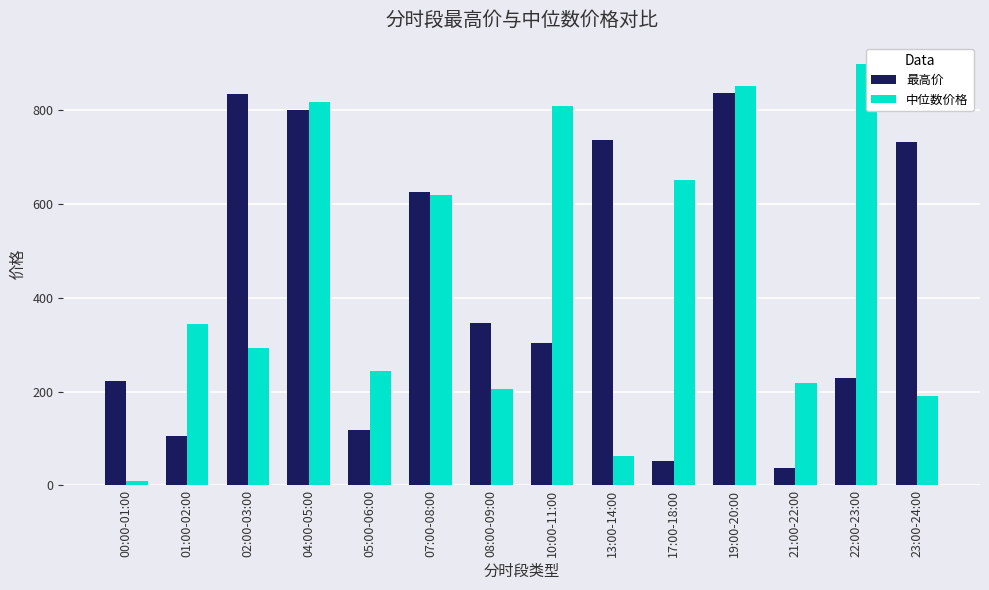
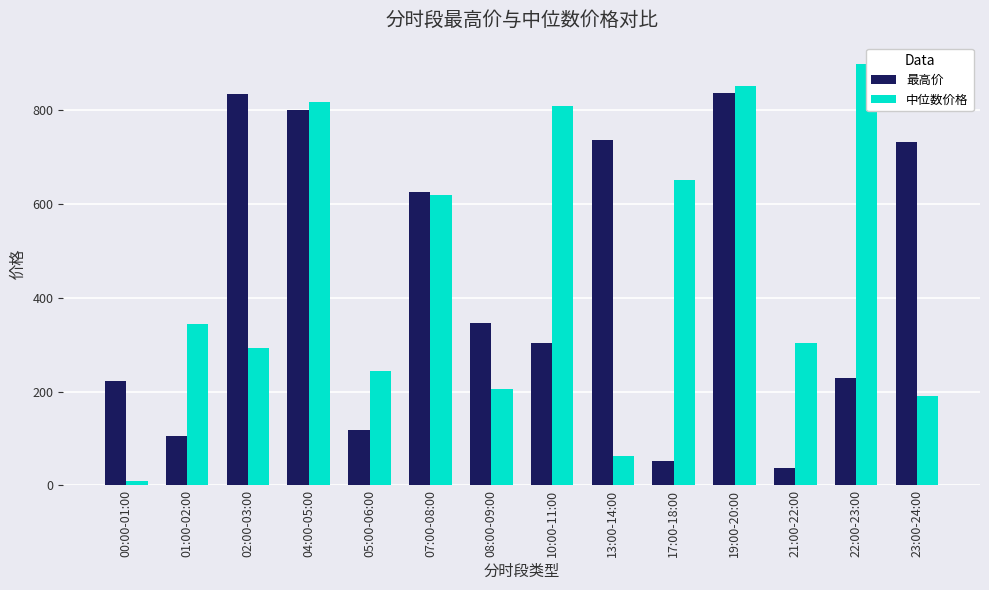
中位数价格, 21:00-22:00: 220 -> 300
